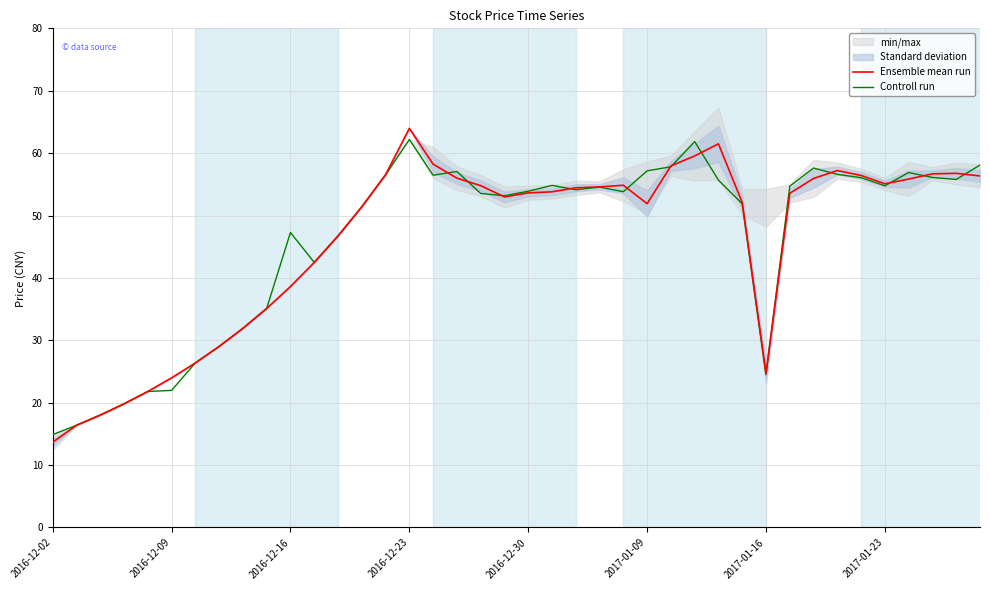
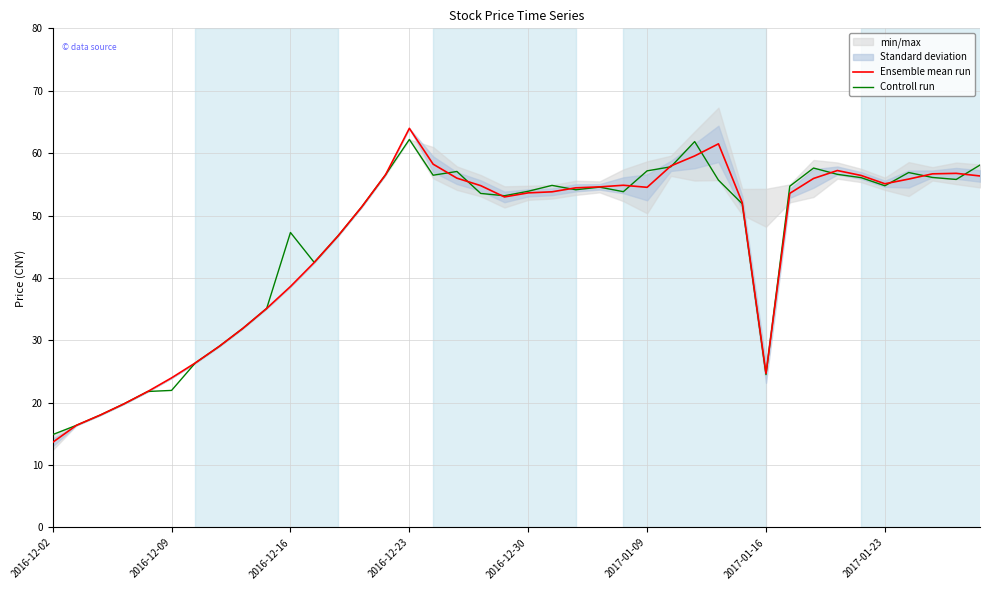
Ensemble mean run, 2017-01-09: 52 -> 55
